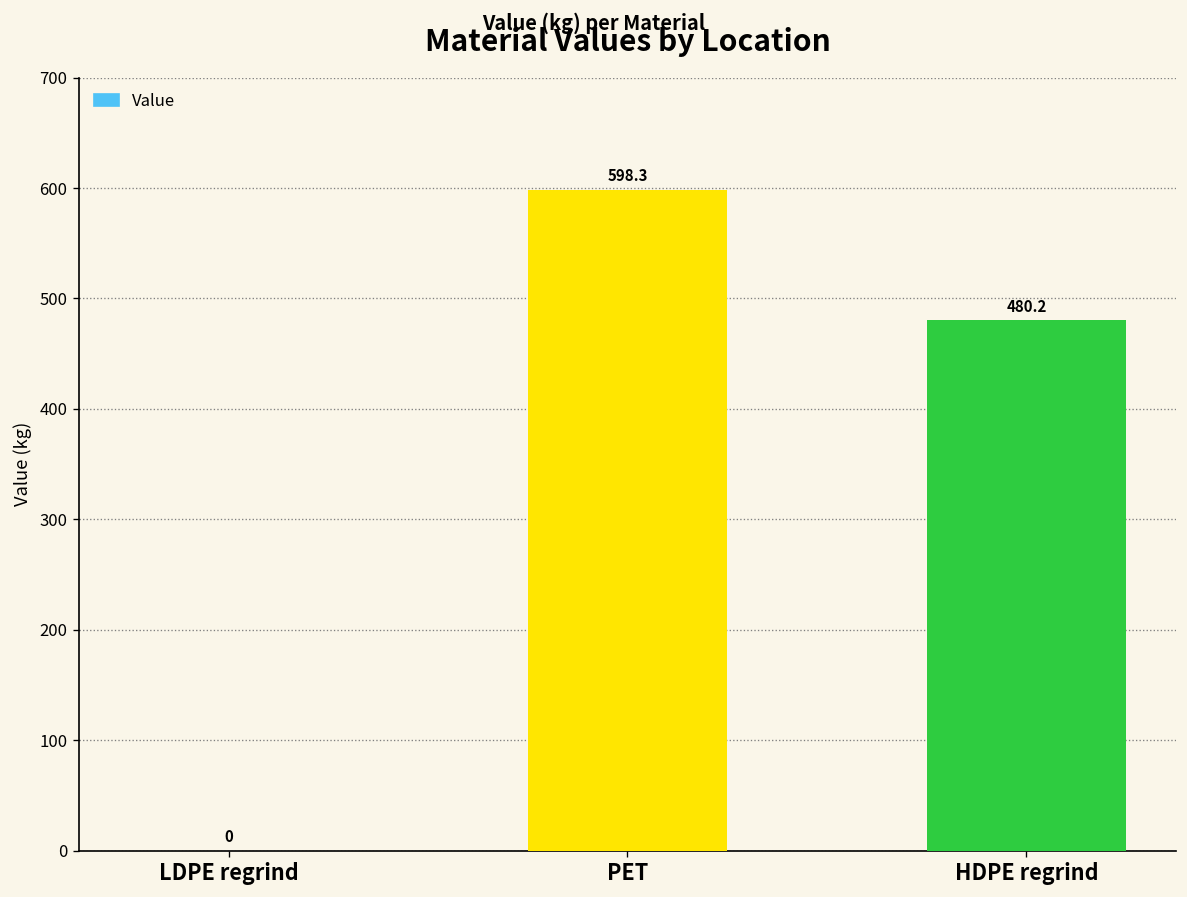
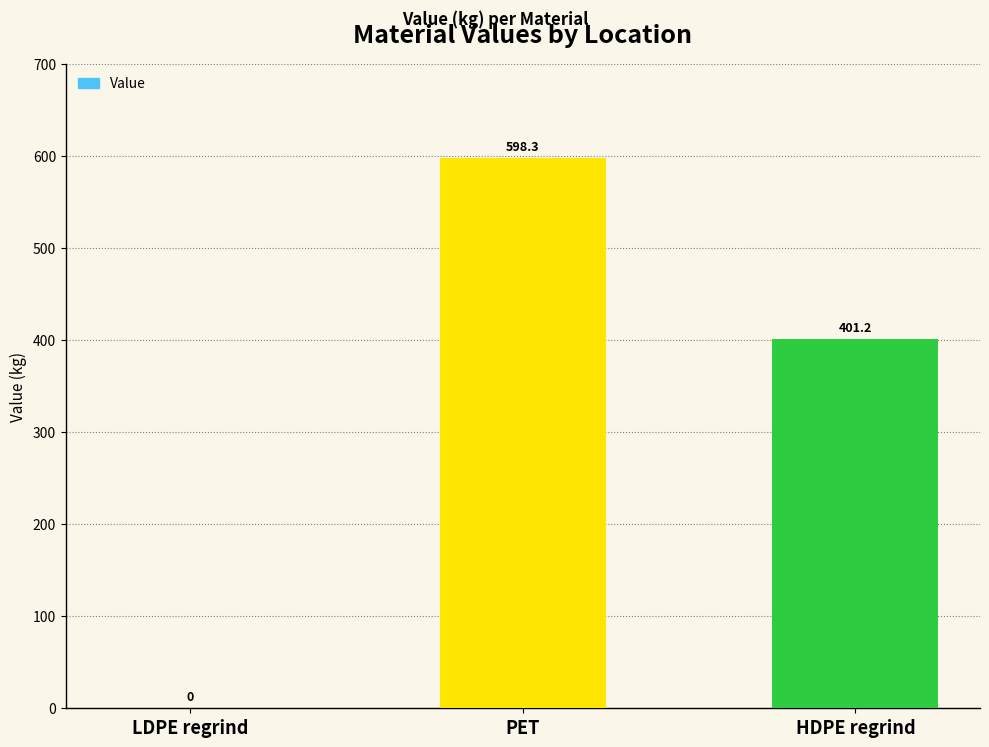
HDPE regrind: 480.2 -> 401.2
